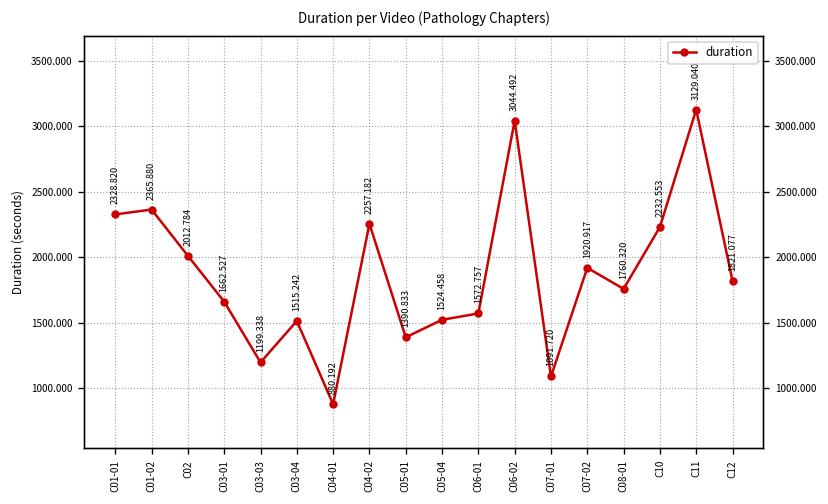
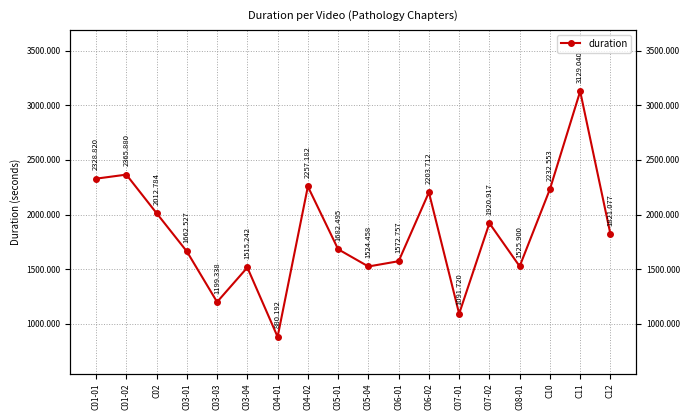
C05-01: 1390.833 -> 1682.495
C06-02: 3044.492 -> 2203.712
C08-01: 1760.320 -> 1525.900
